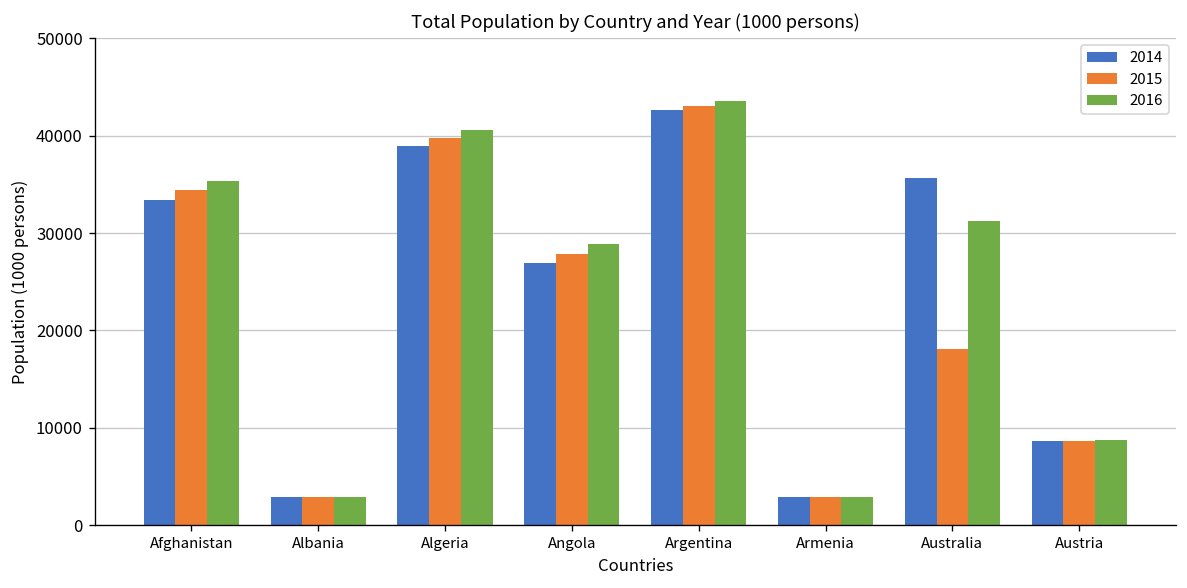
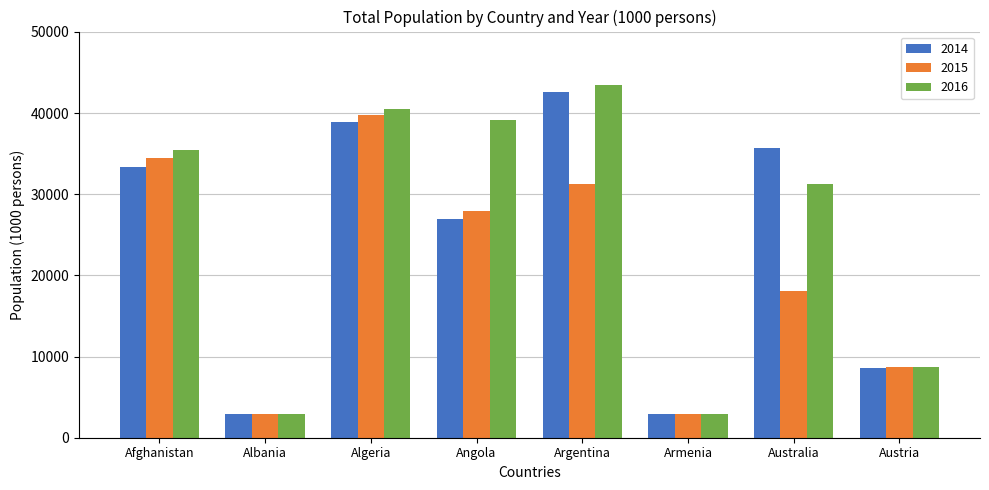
2016, Angola: 29000 -> 39000
2015, Argentina: 43000 -> 31000
